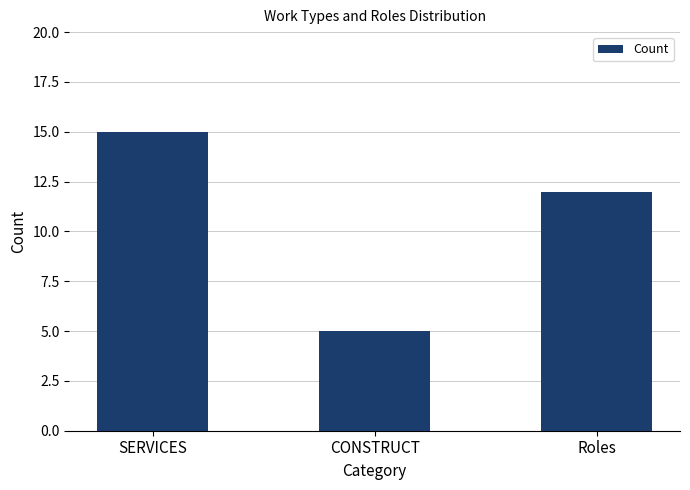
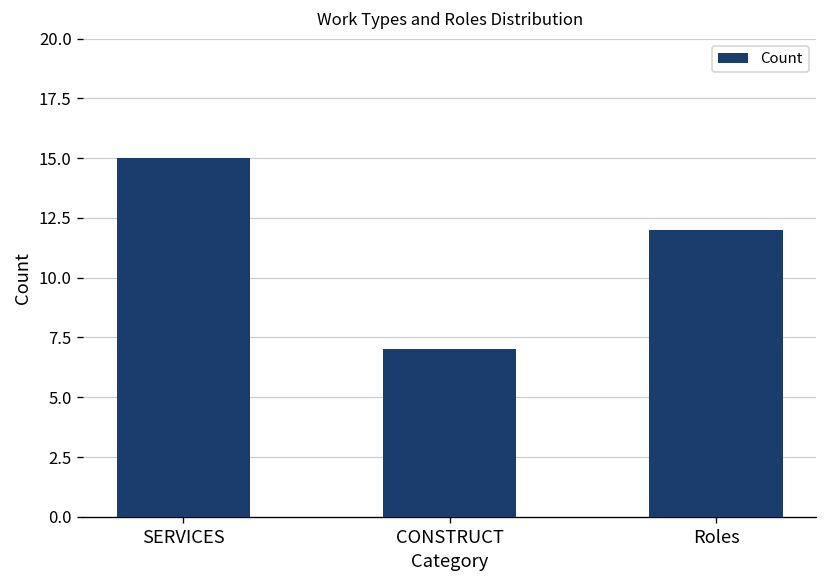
CONSTRUCT: 5 -> 7
